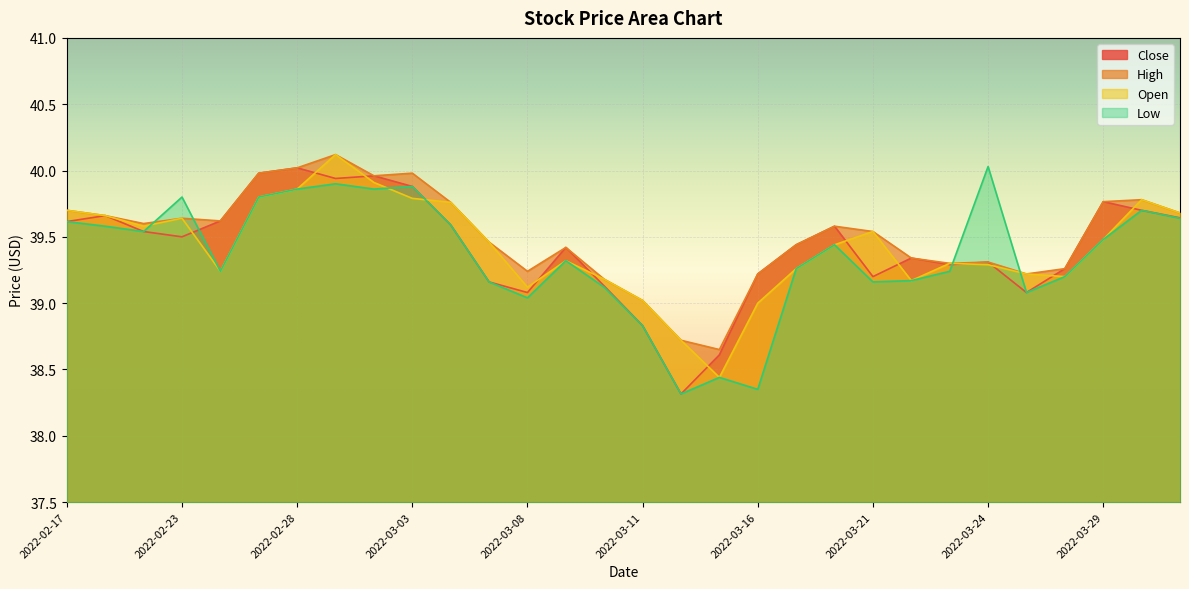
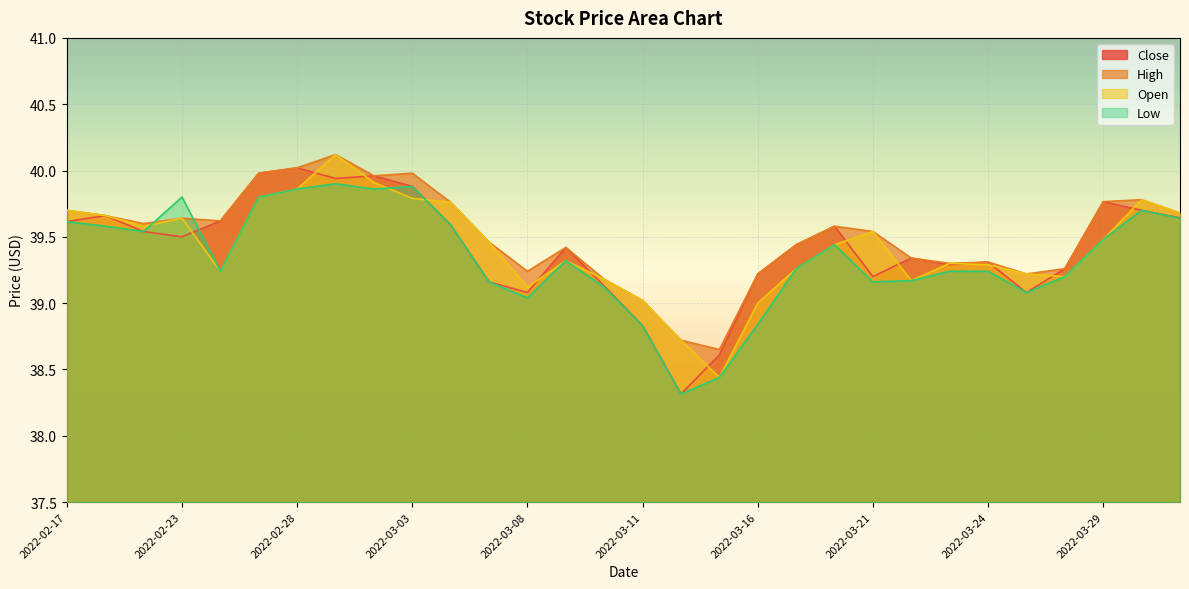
Low, 2022-03-16: 38.35 -> 38.84
Low, 2022-03-24: 40.03 -> 39.24
